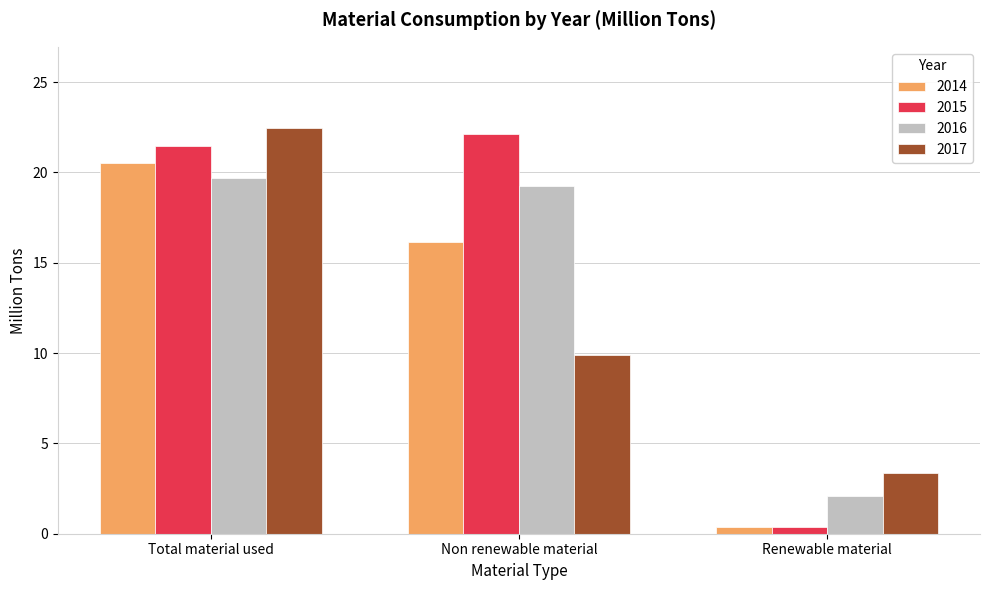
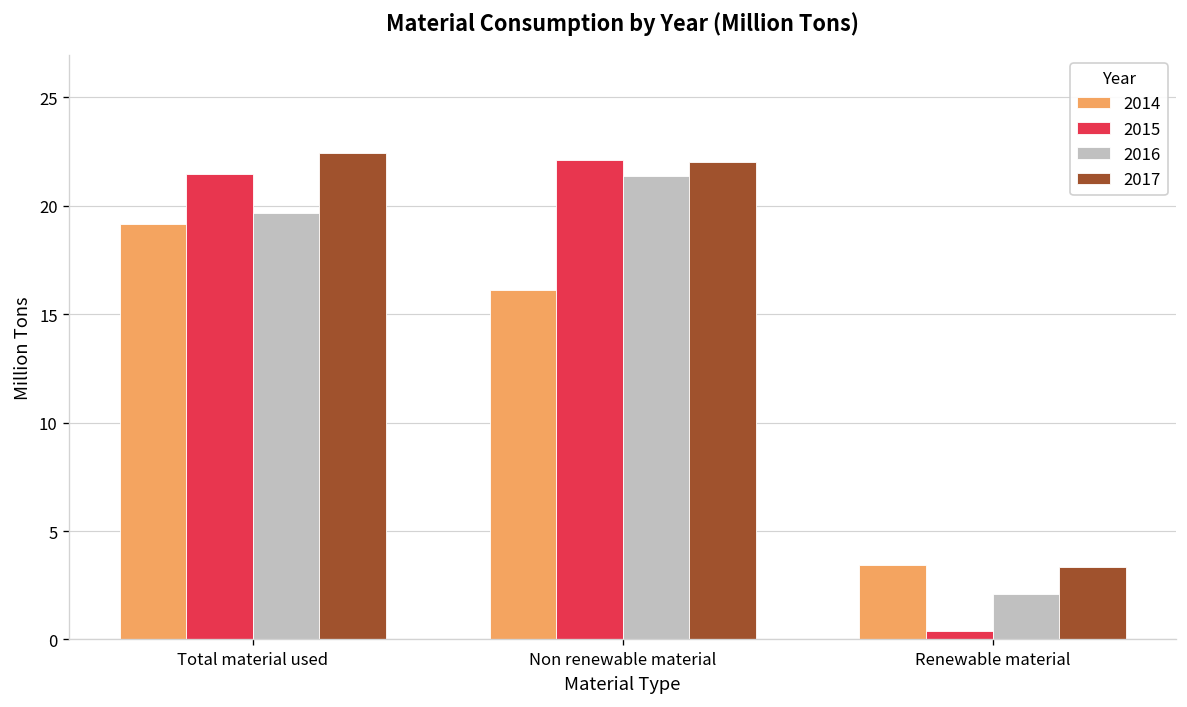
2014, Total material used: 20.5 -> 19.2
2016, Non renewable material: 19.3 -> 21.4
2017, Non renewable material: 9.9 -> 22.0
2014, Renewable material: 0.4 -> 3.4
